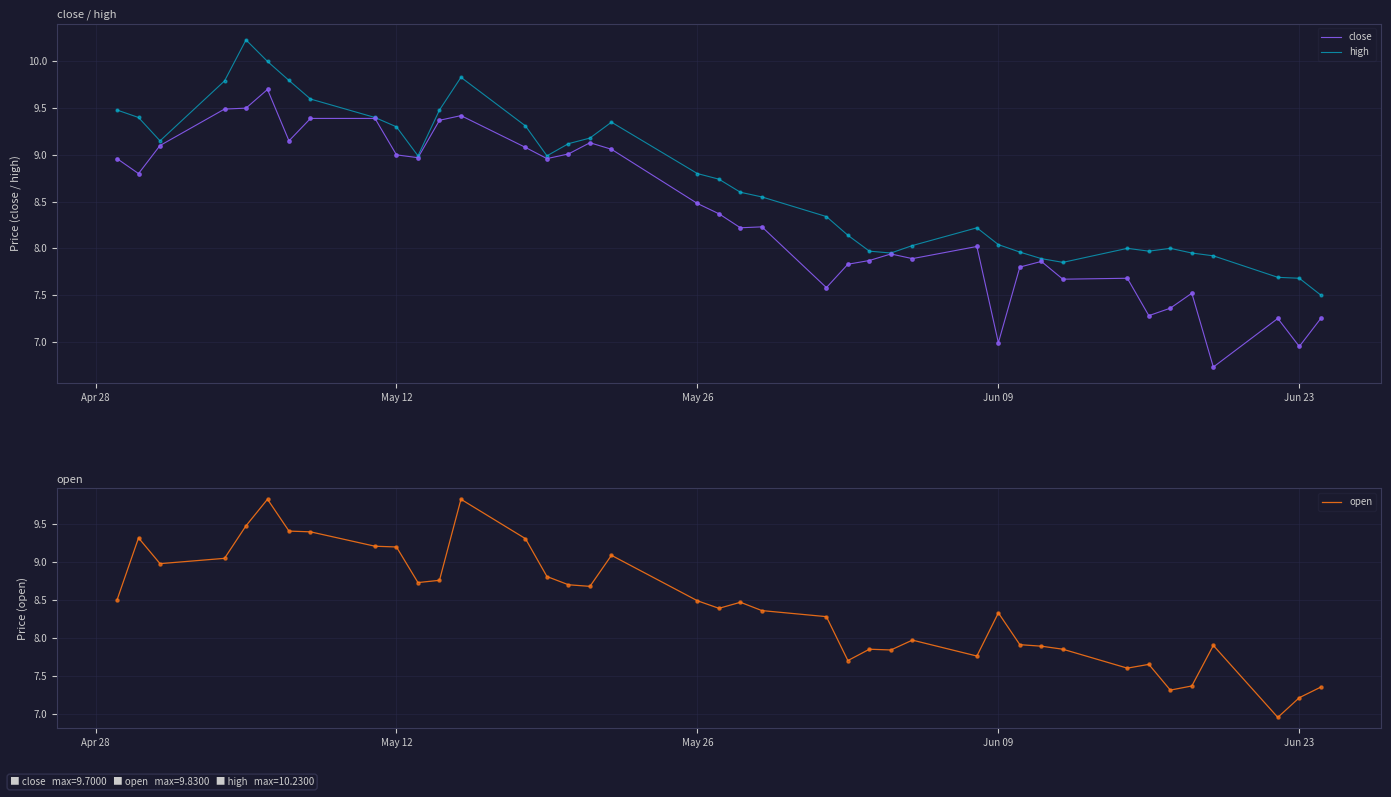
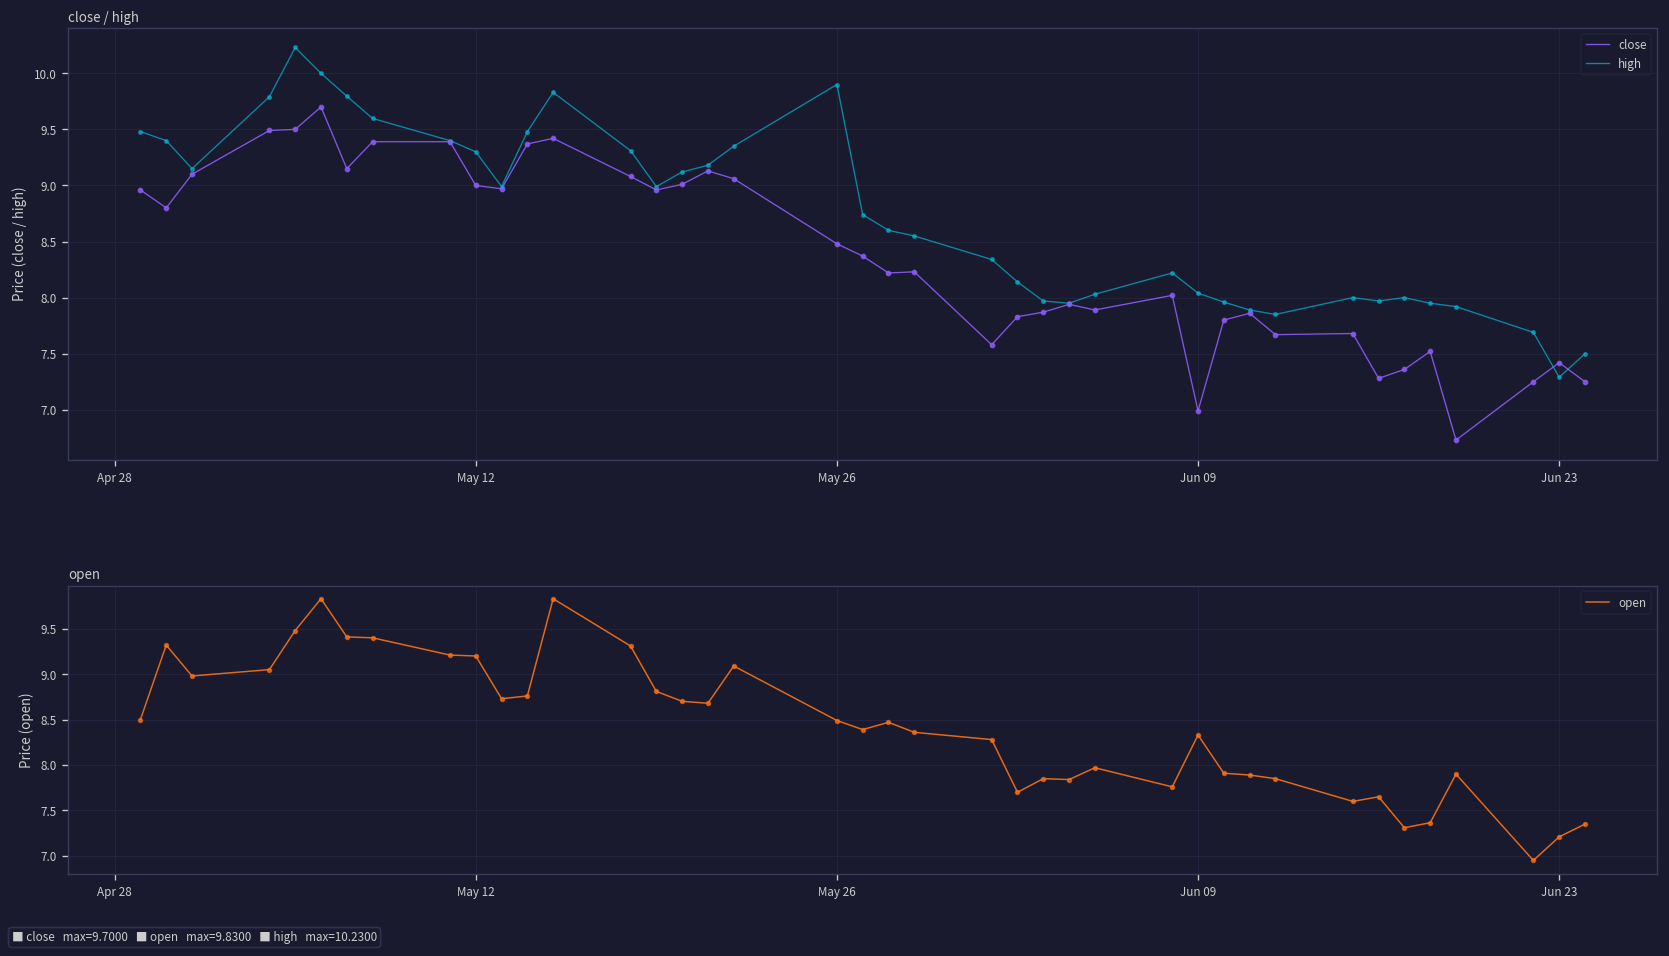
close / high, high, May 26: 8.8 -> 9.9
close / high, close, Jun 23: 7.0 -> 7.4
close / high, high, Jun 23: 7.7 -> 7.3
